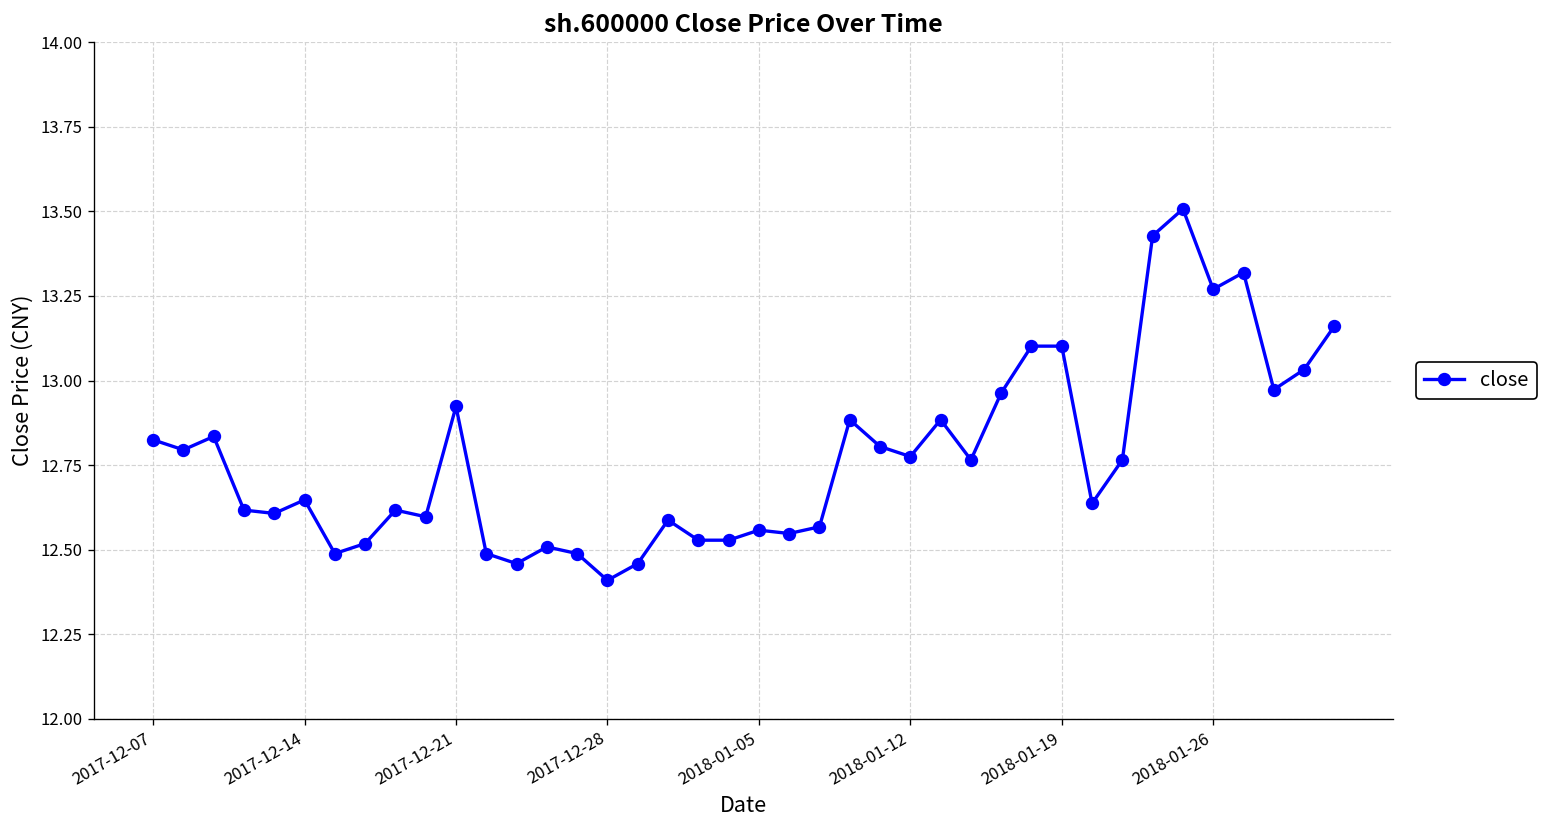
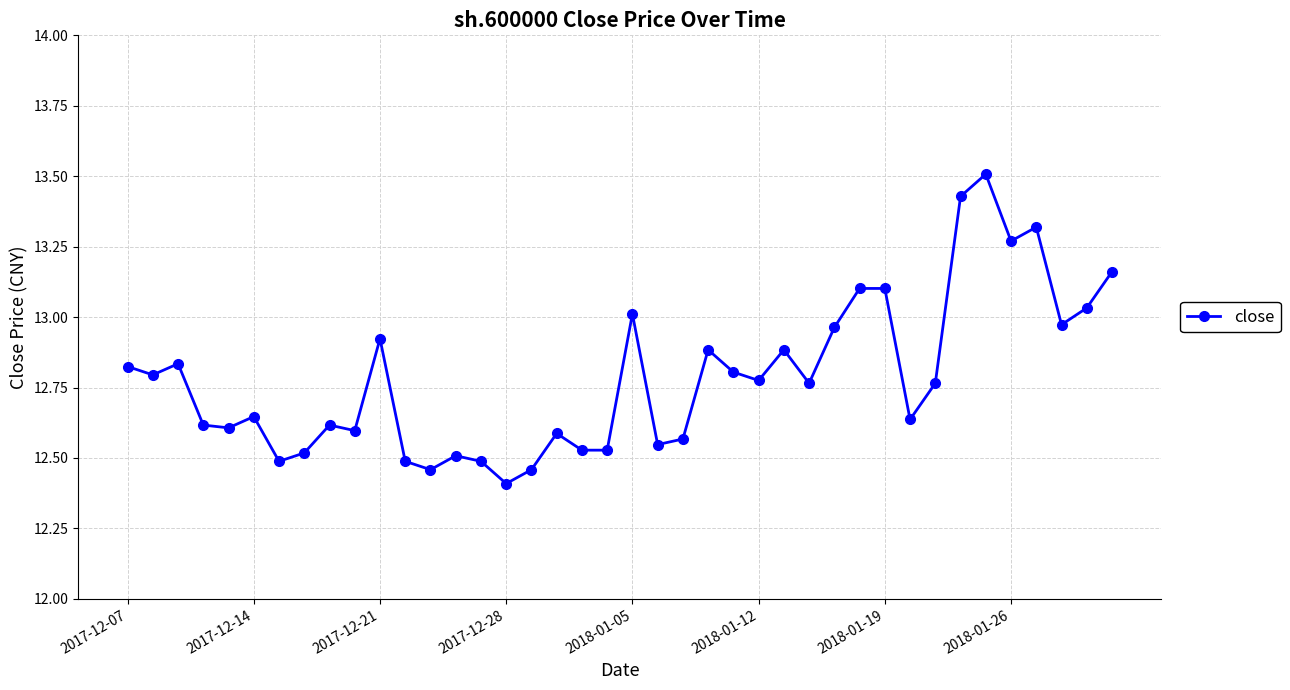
2018-01-05: 12.56 -> 13.01
